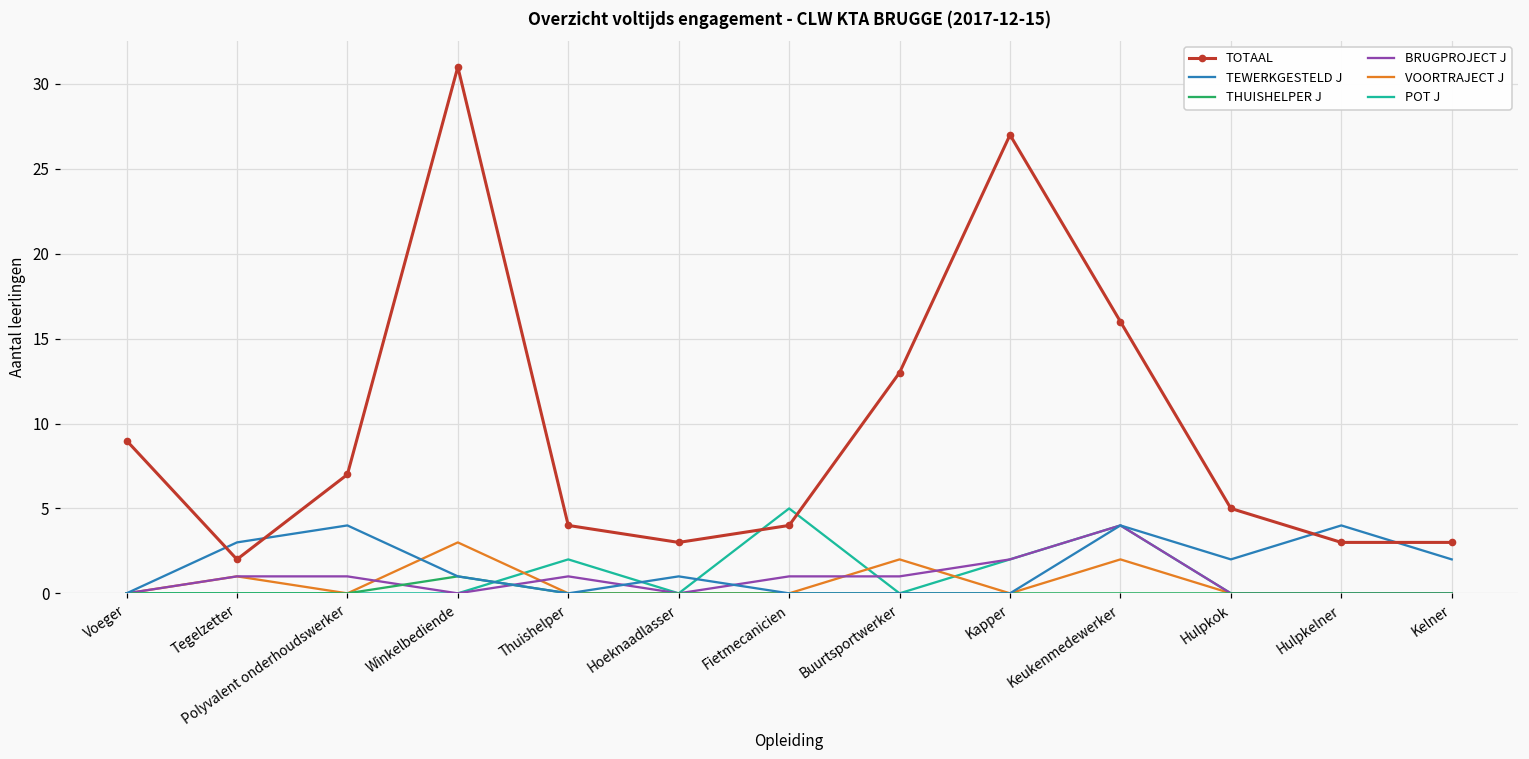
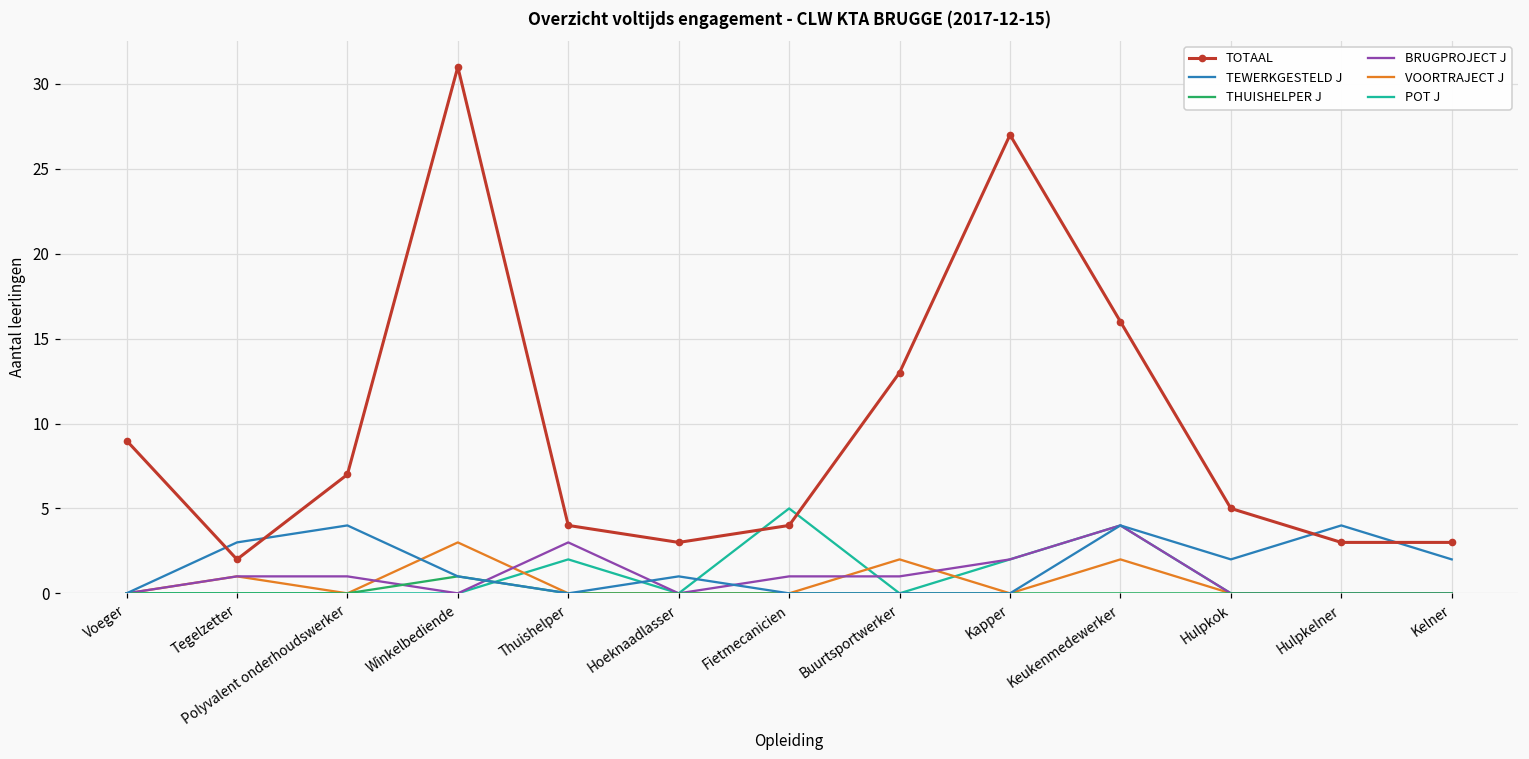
BRUGPROJECT J, Thuishelper: 1 -> 3
